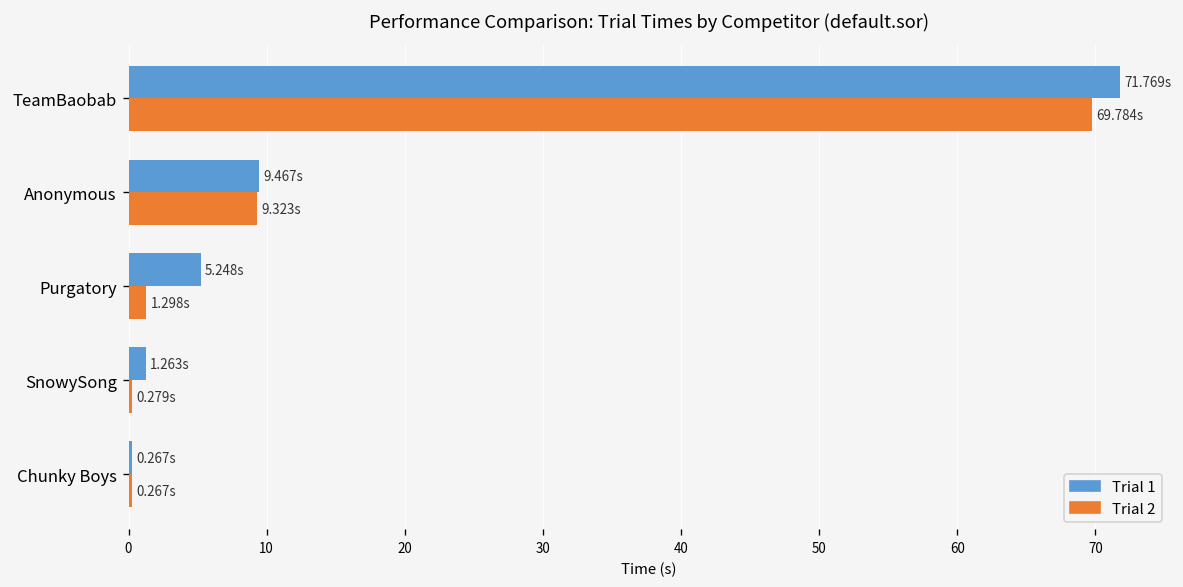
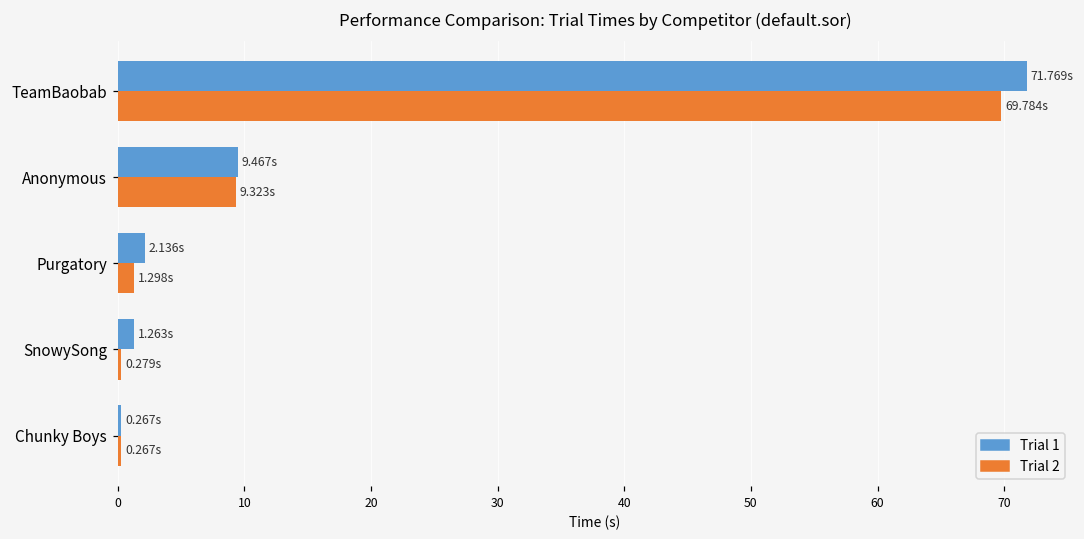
Trial 1, Purgatory: 5.248s -> 2.136s
